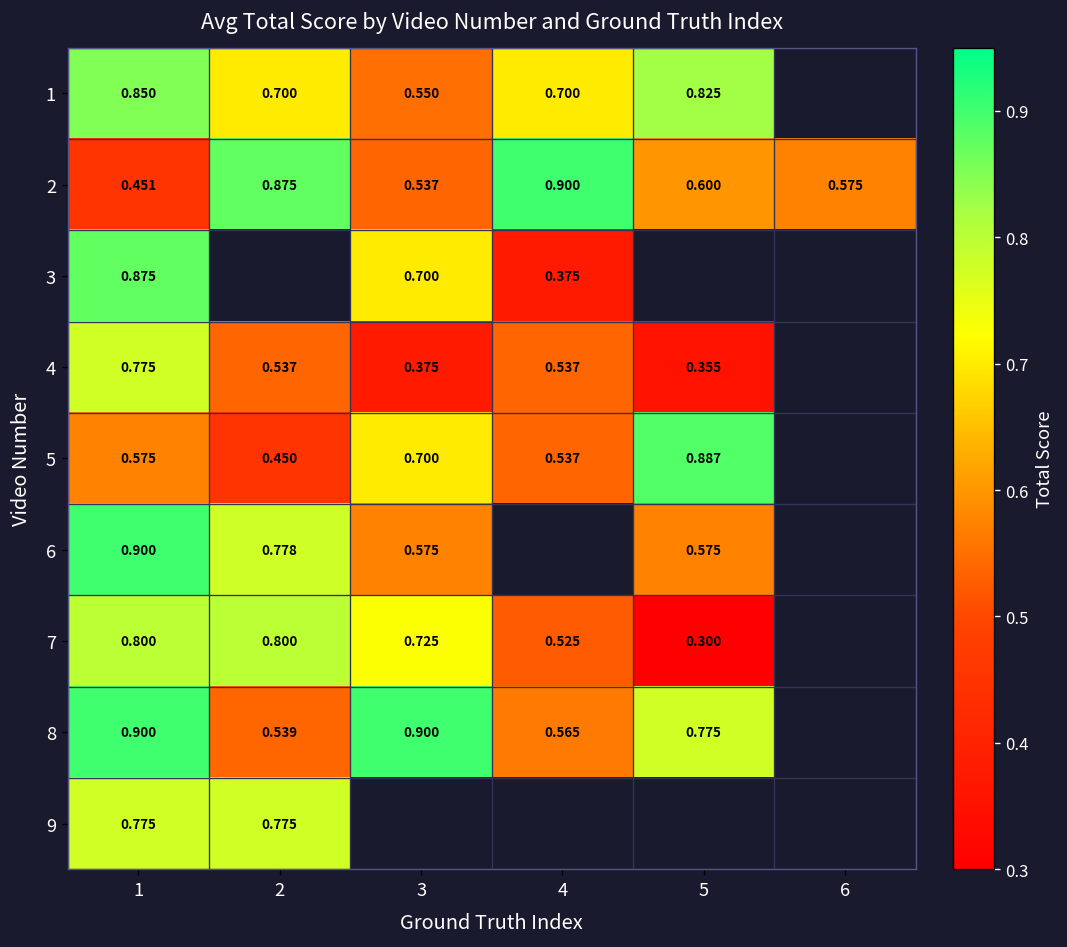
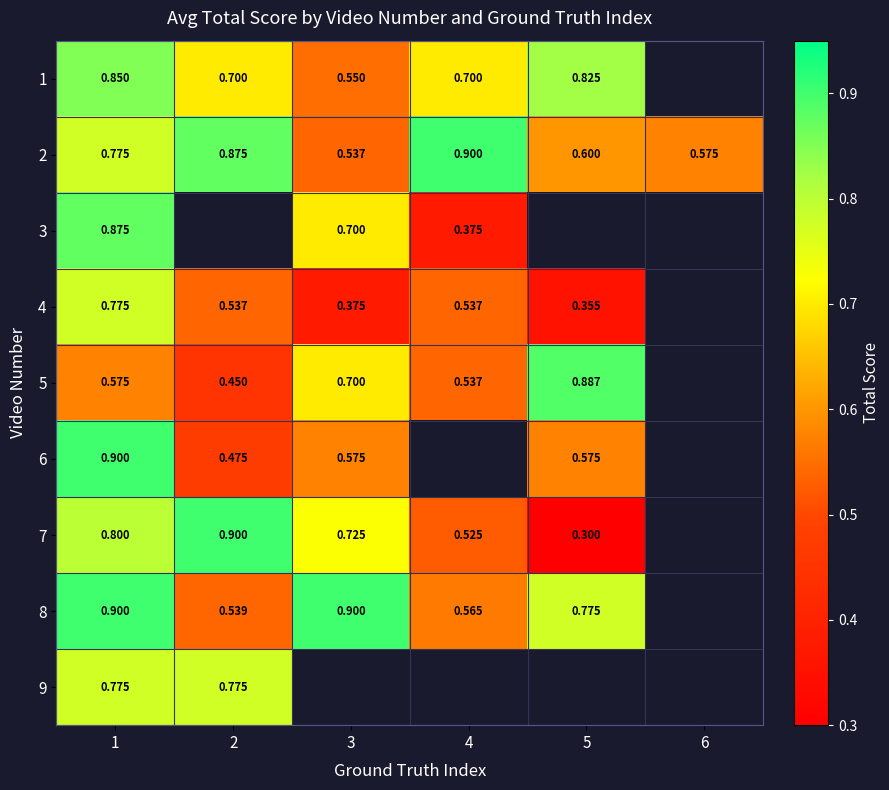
2, 1: 0.451 -> 0.775
6, 2: 0.778 -> 0.475
7, 2: 0.800 -> 0.900
